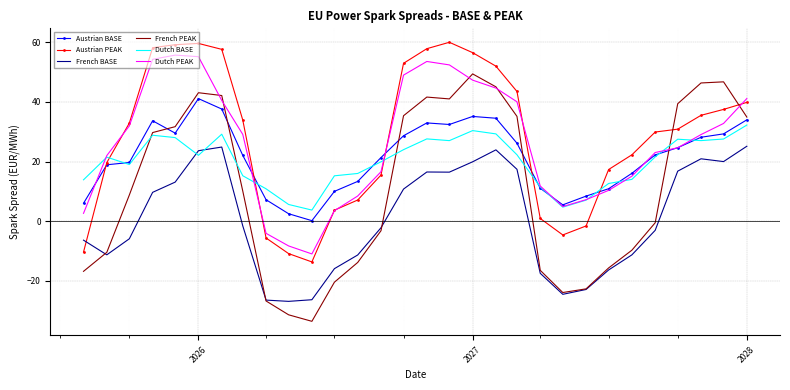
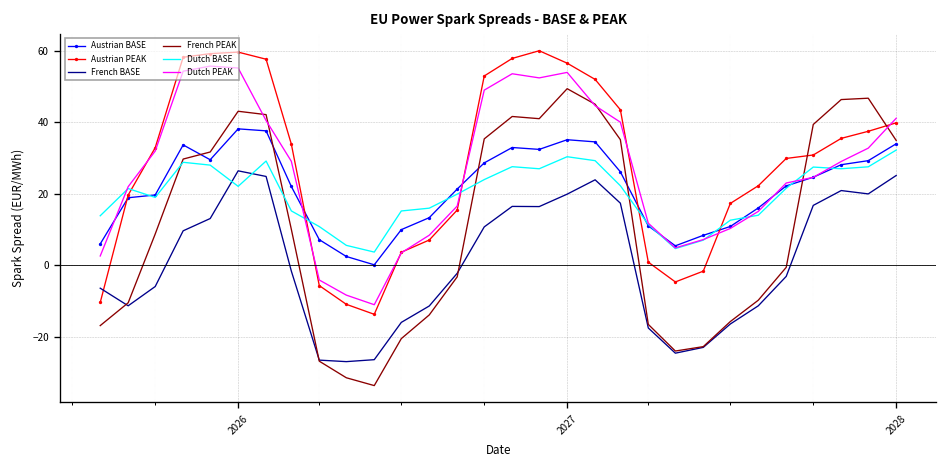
Austrian BASE, 2026: 41 -> 38
French BASE, 2026: 24 -> 26
Dutch PEAK, 2027: 47 -> 54
